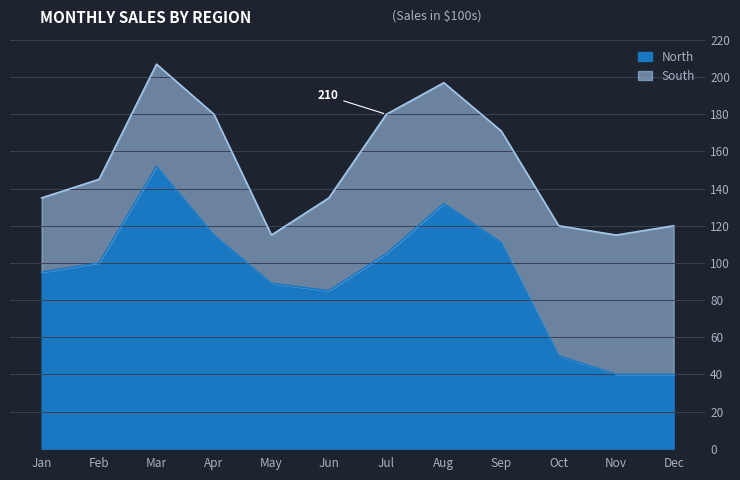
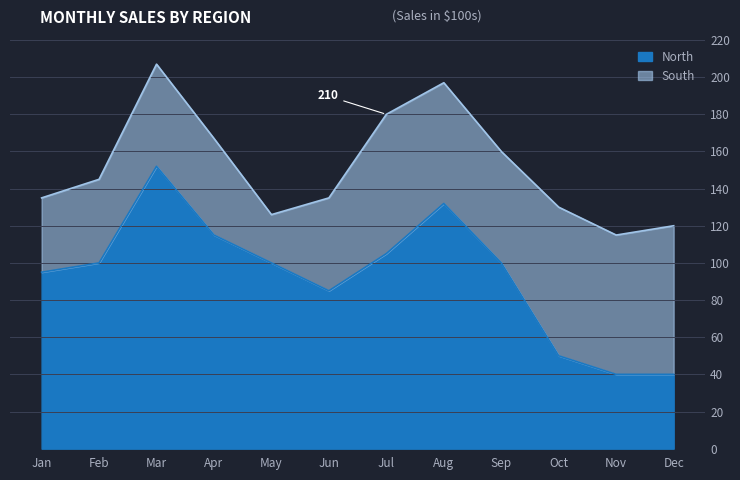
South, Apr: 65 -> 52
North, May: 89 -> 100
North, Sep: 111 -> 100
South, Oct: 70 -> 80
